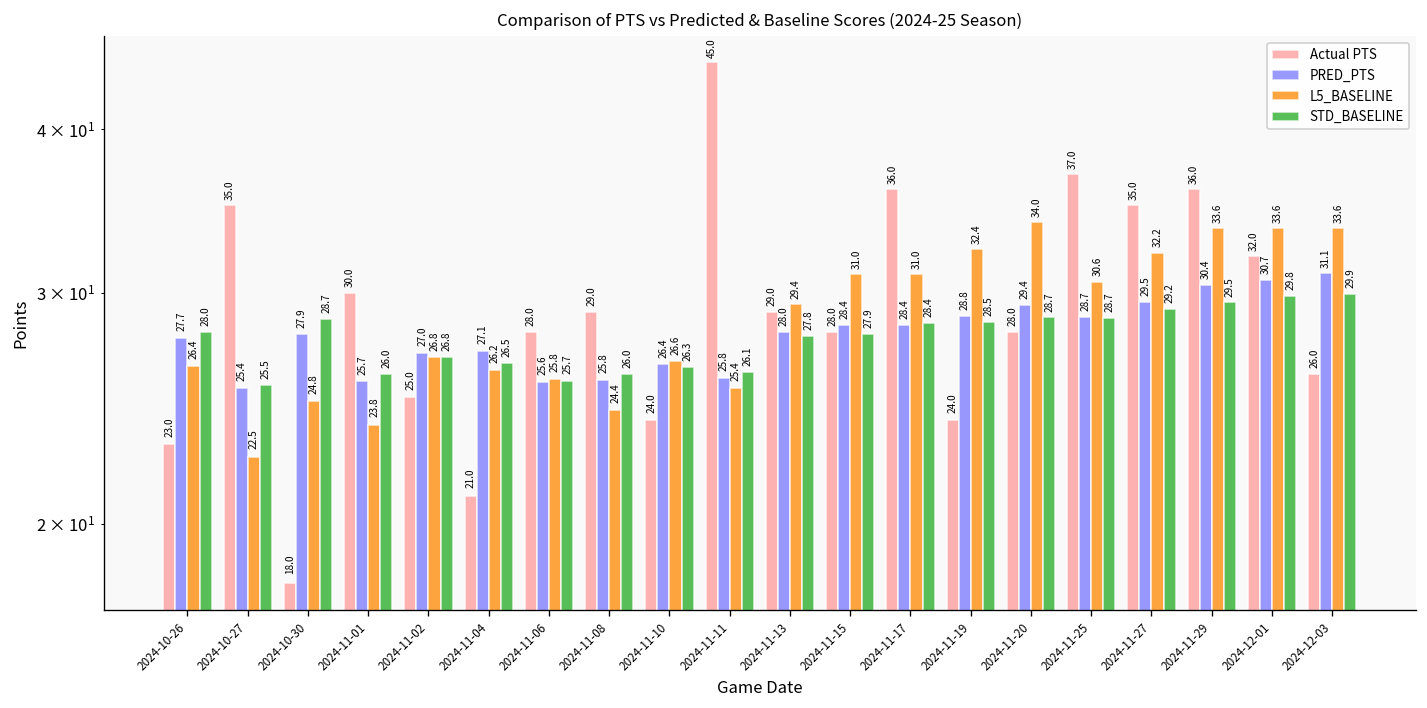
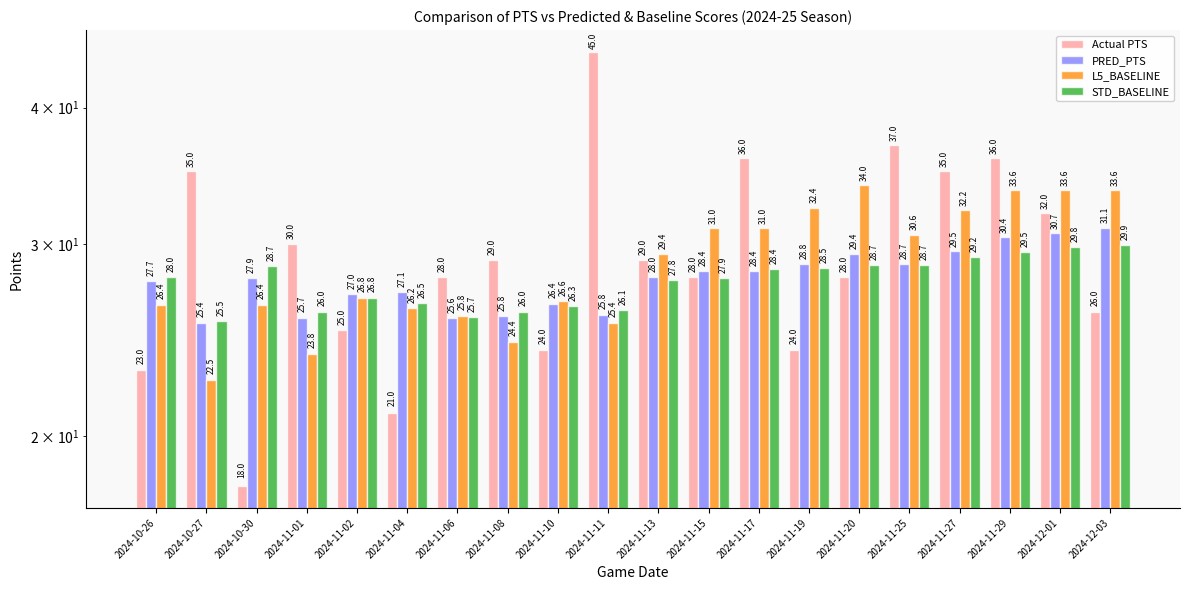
L5_BASELINE, 2024-10-30: 24.8 -> 26.4
